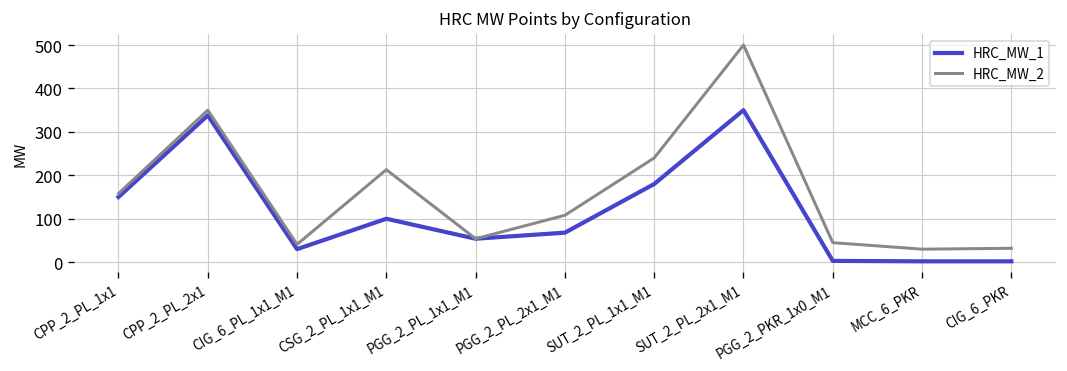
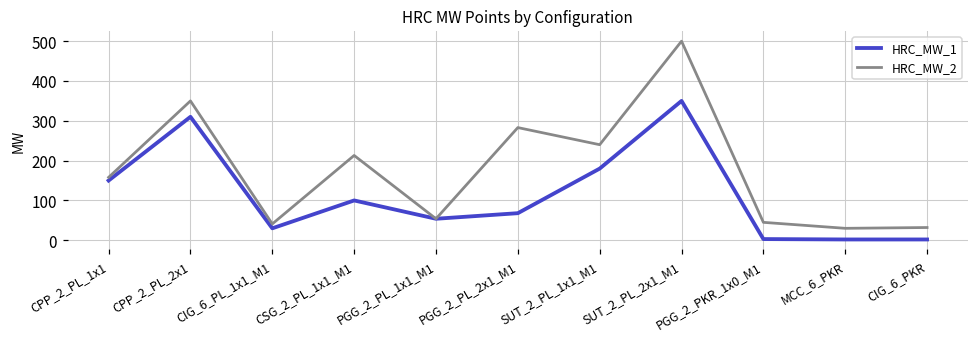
HRC_MW_1, CPP_2_PL_2x1: 340 -> 310
HRC_MW_2, PGG_2_PL_2x1_M1: 110 -> 280
